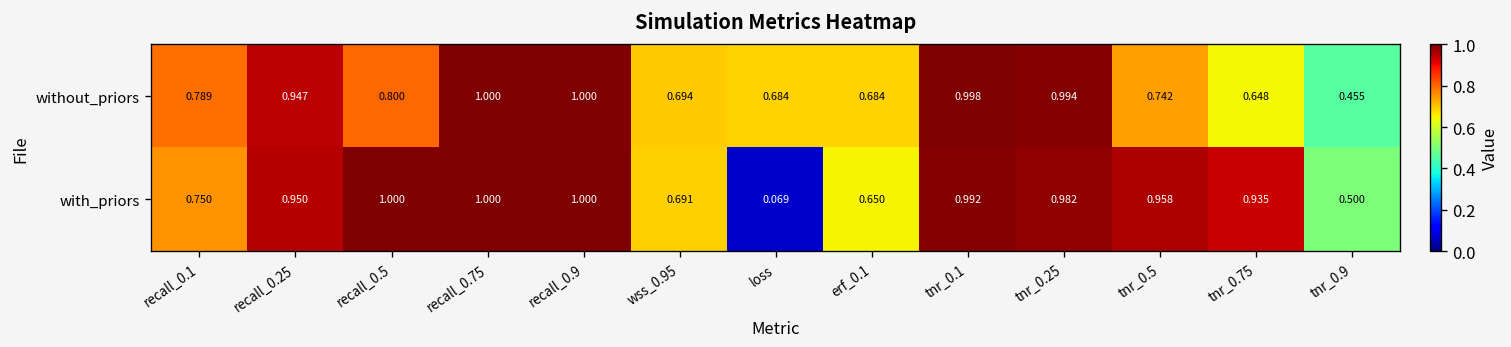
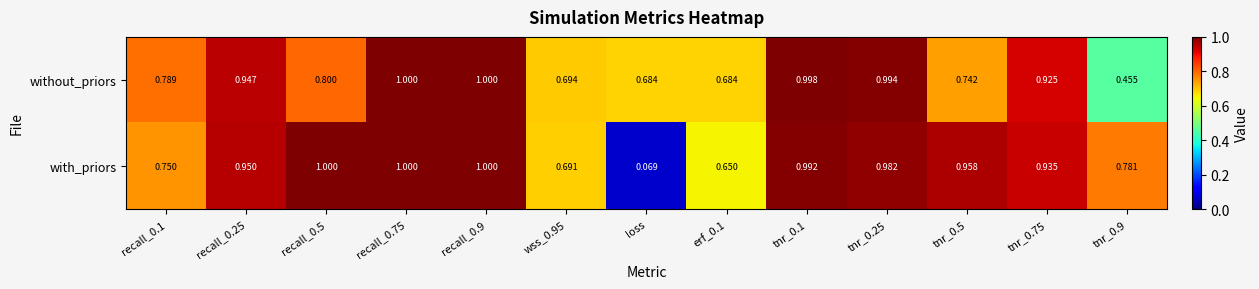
without_priors, tnr_0.75: 0.648 -> 0.925
with_priors, tnr_0.9: 0.500 -> 0.781
